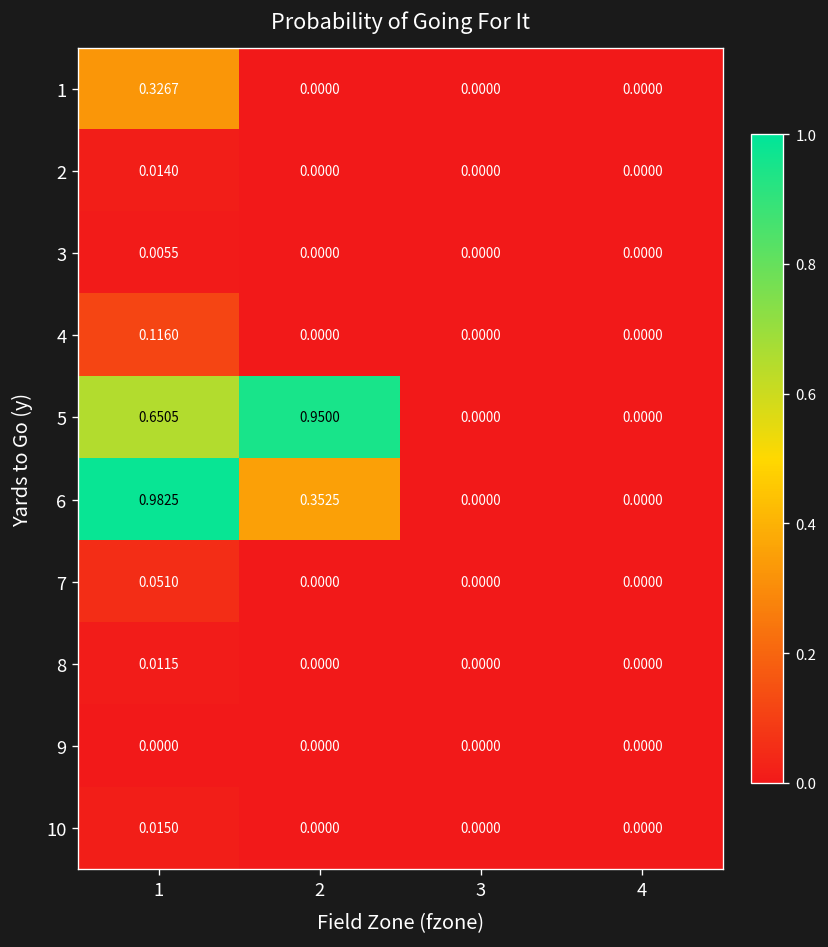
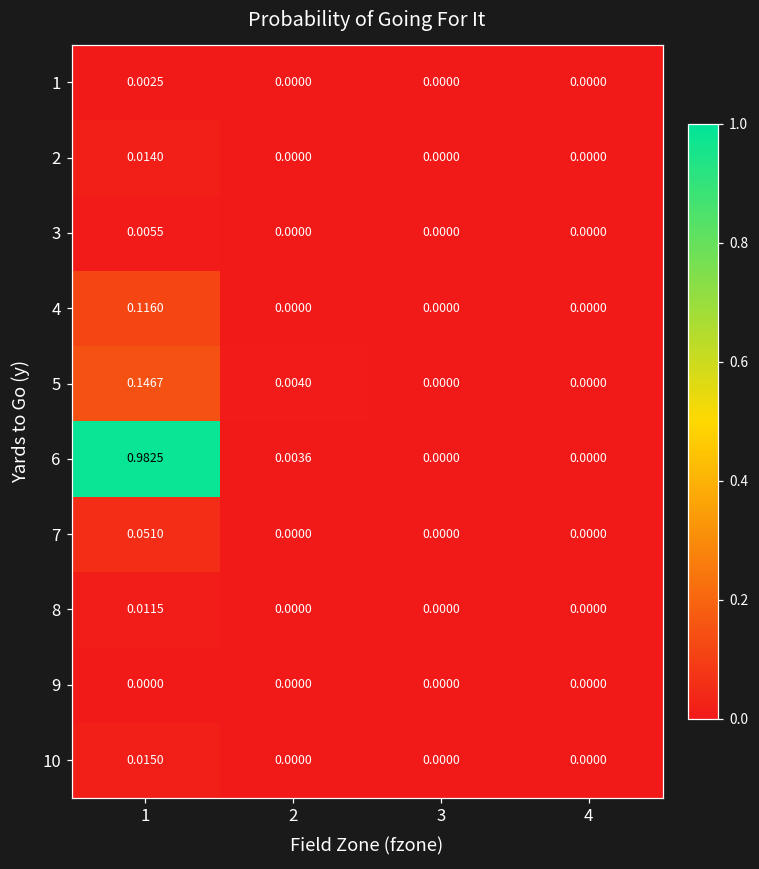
1, 1: 0.3267 -> 0.0025
5, 1: 0.6505 -> 0.1467
5, 2: 0.9500 -> 0.0040
6, 2: 0.3525 -> 0.0036
